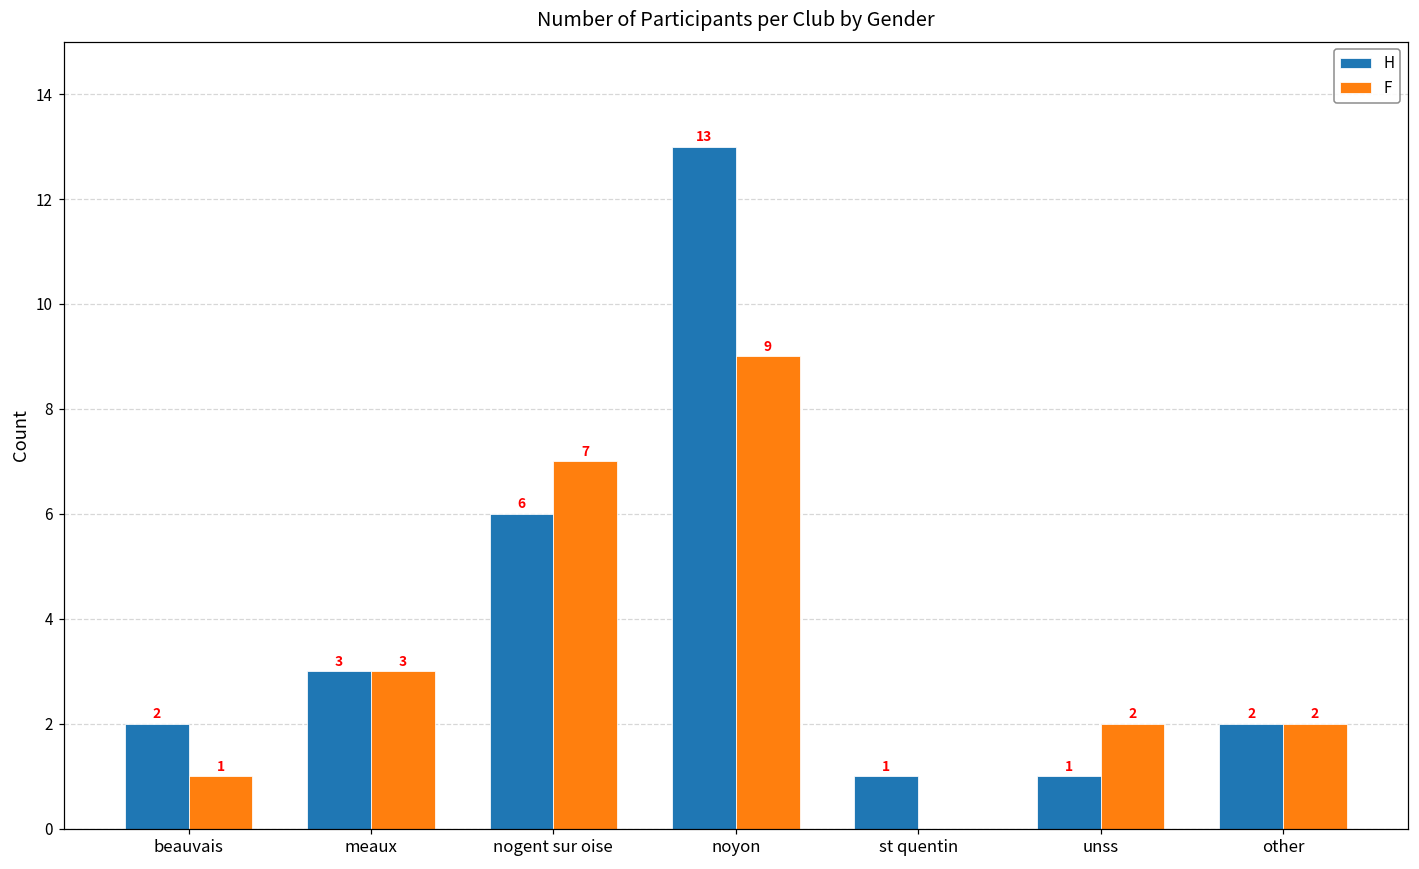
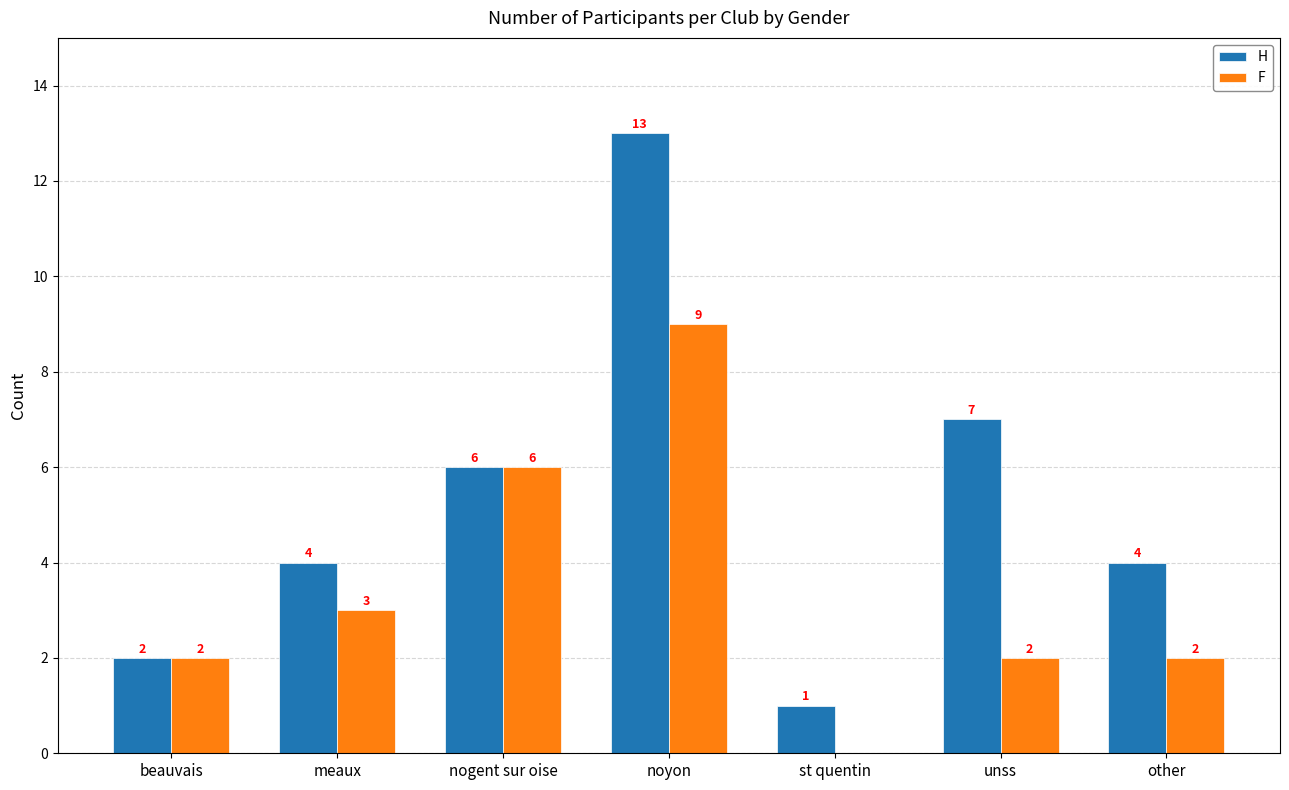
F, beauvais: 1 -> 2
H, meaux: 3 -> 4
F, nogent sur oise: 7 -> 6
H, unss: 1 -> 7
H, other: 2 -> 4
